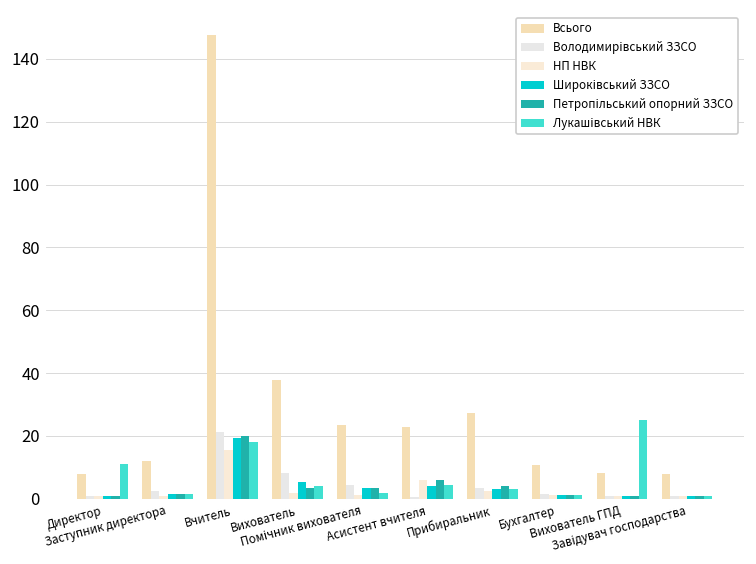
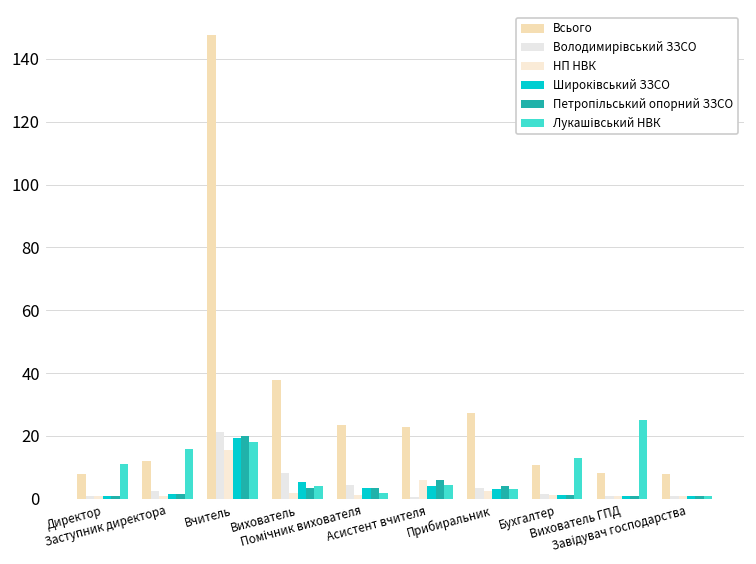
Лукашівський НВК, Заступник директора: 2 -> 16
Лукашівський НВК, Бухгалтер: 1 -> 13
